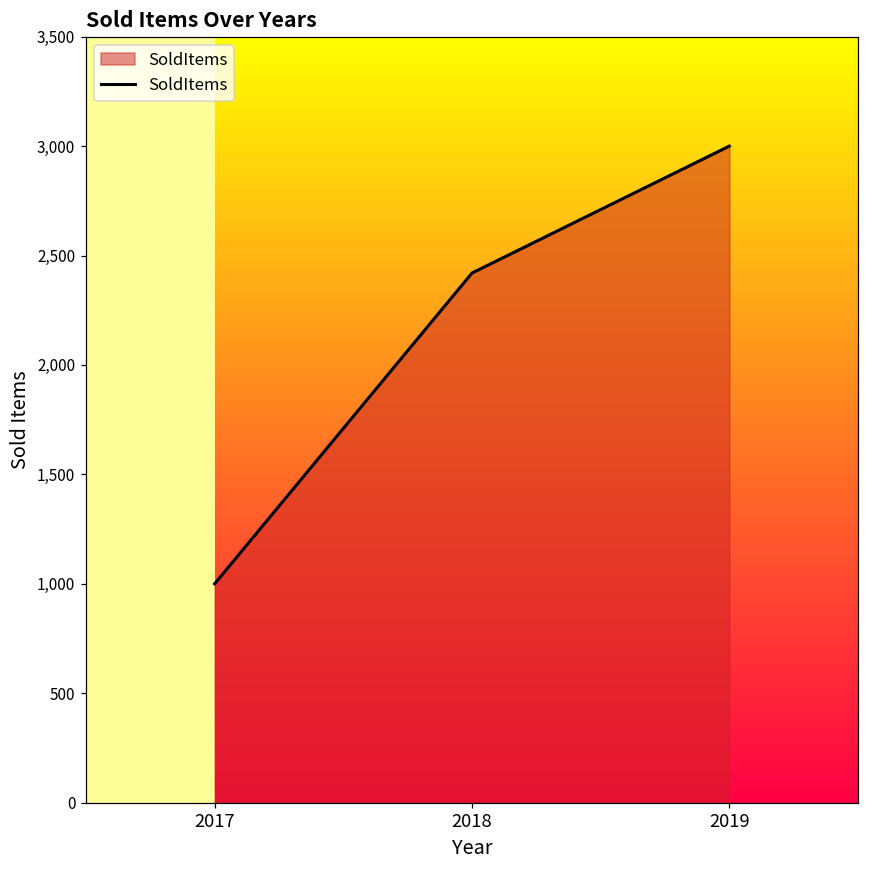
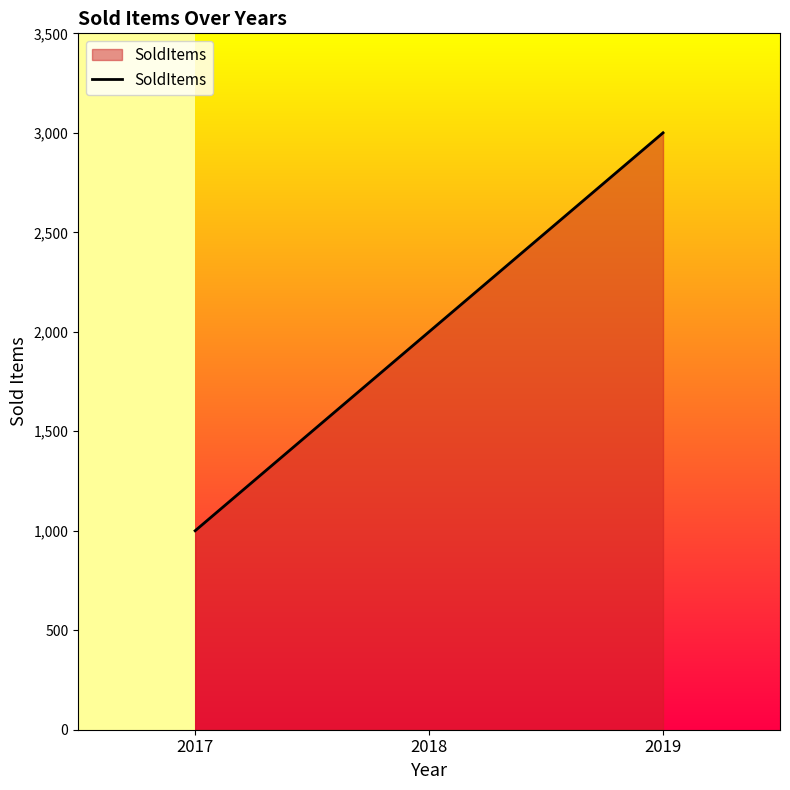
2018: 2,420 -> 2,000
